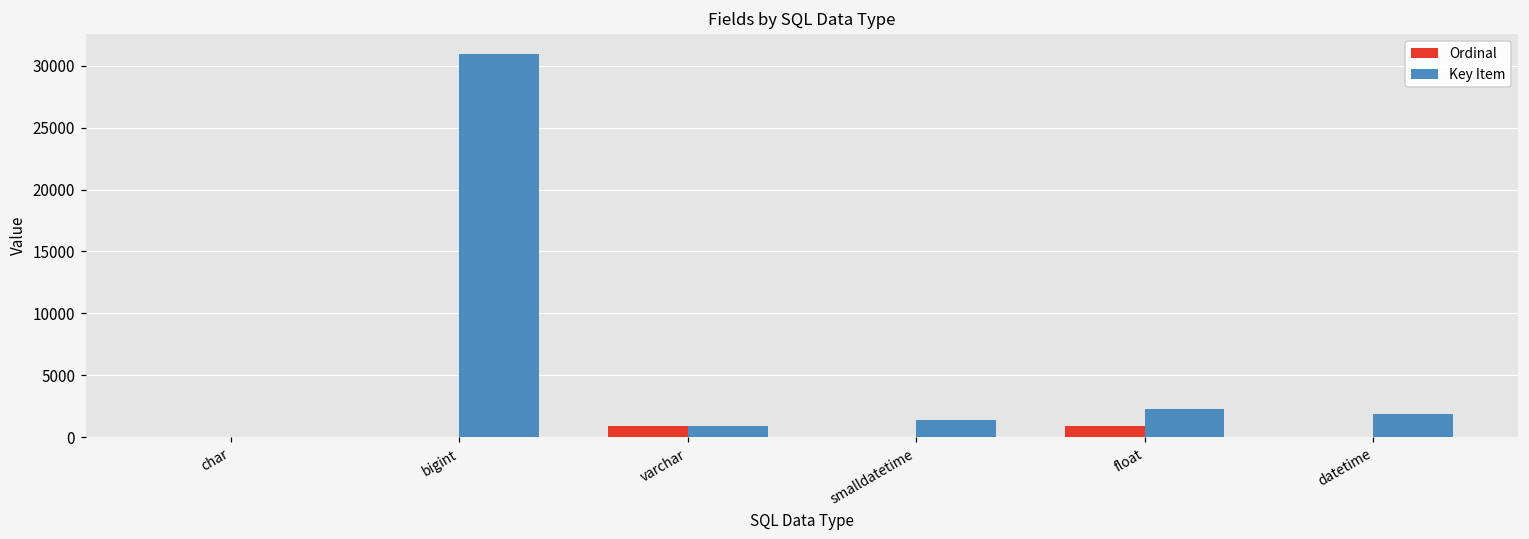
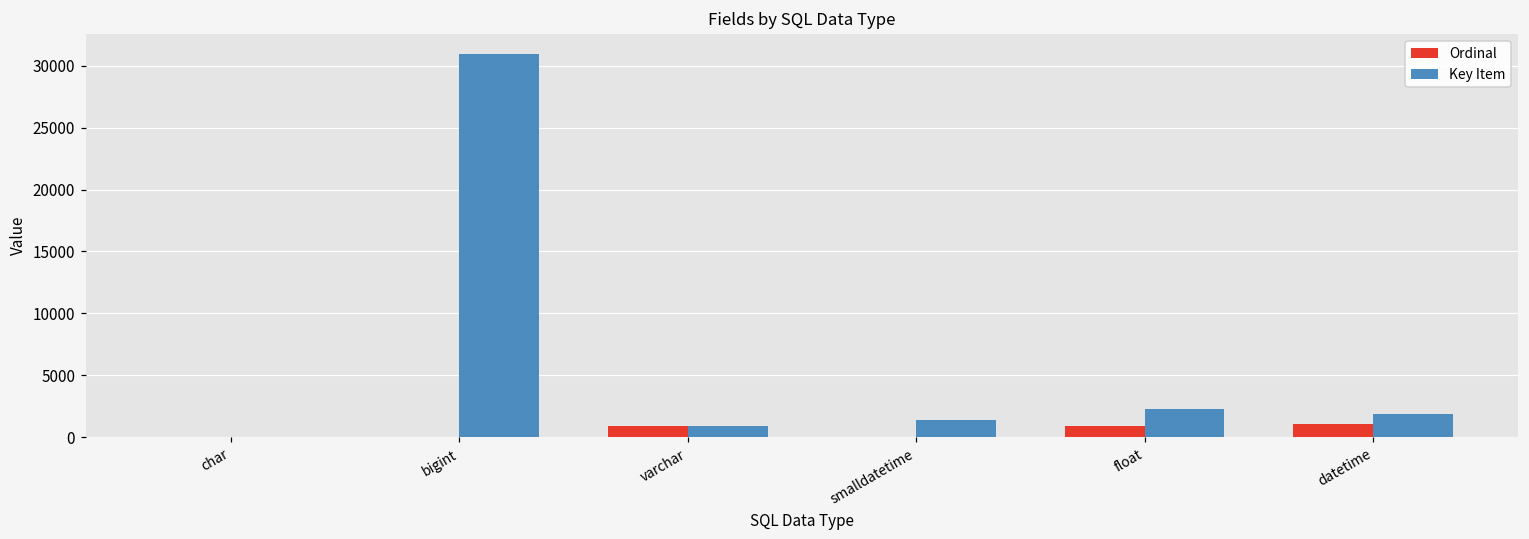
Ordinal, datetime: 0 -> 1100
